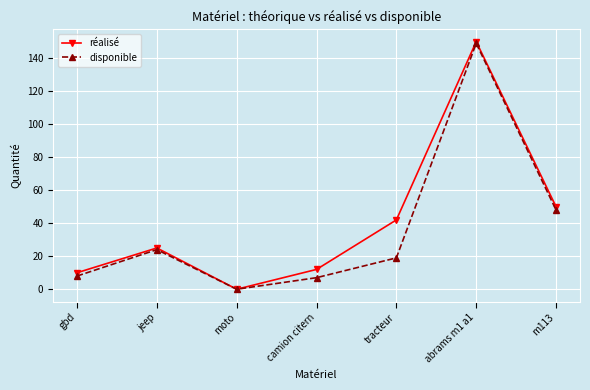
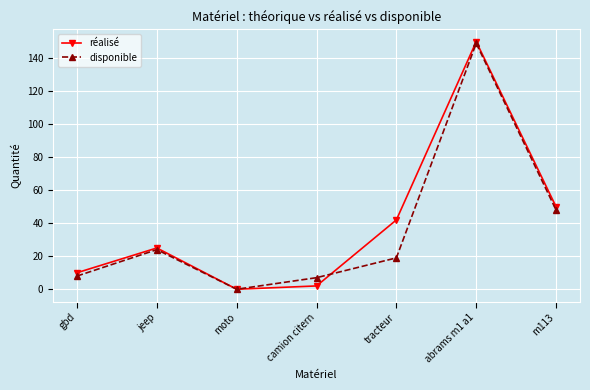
réalisé, camion citern: 12 -> 2
